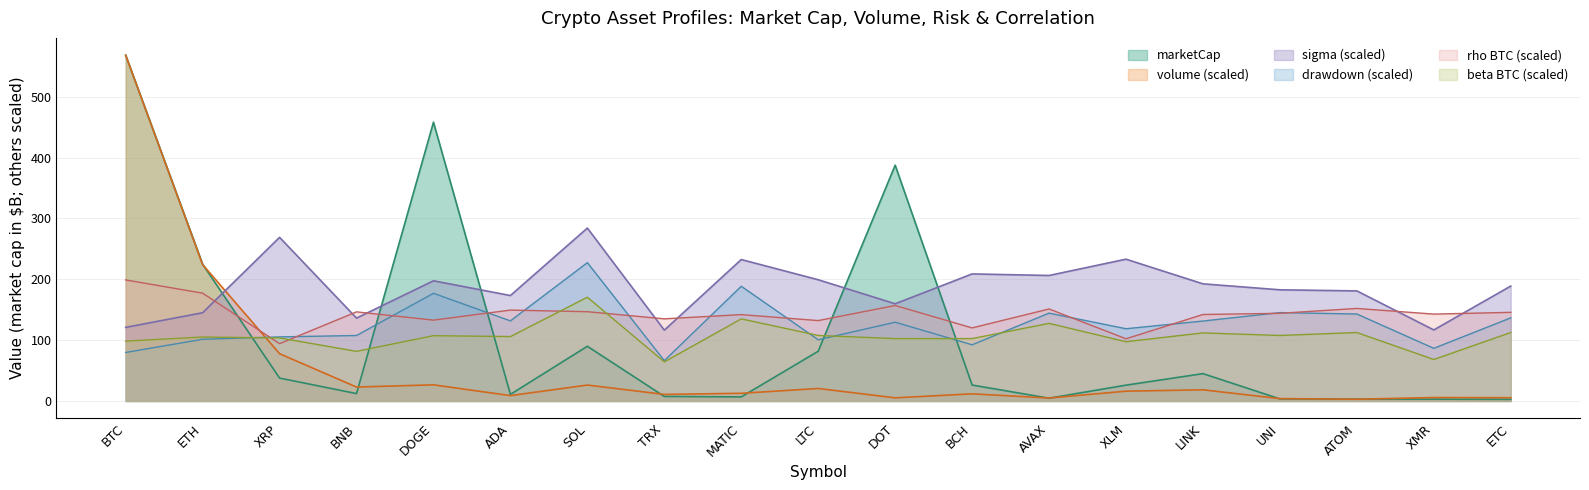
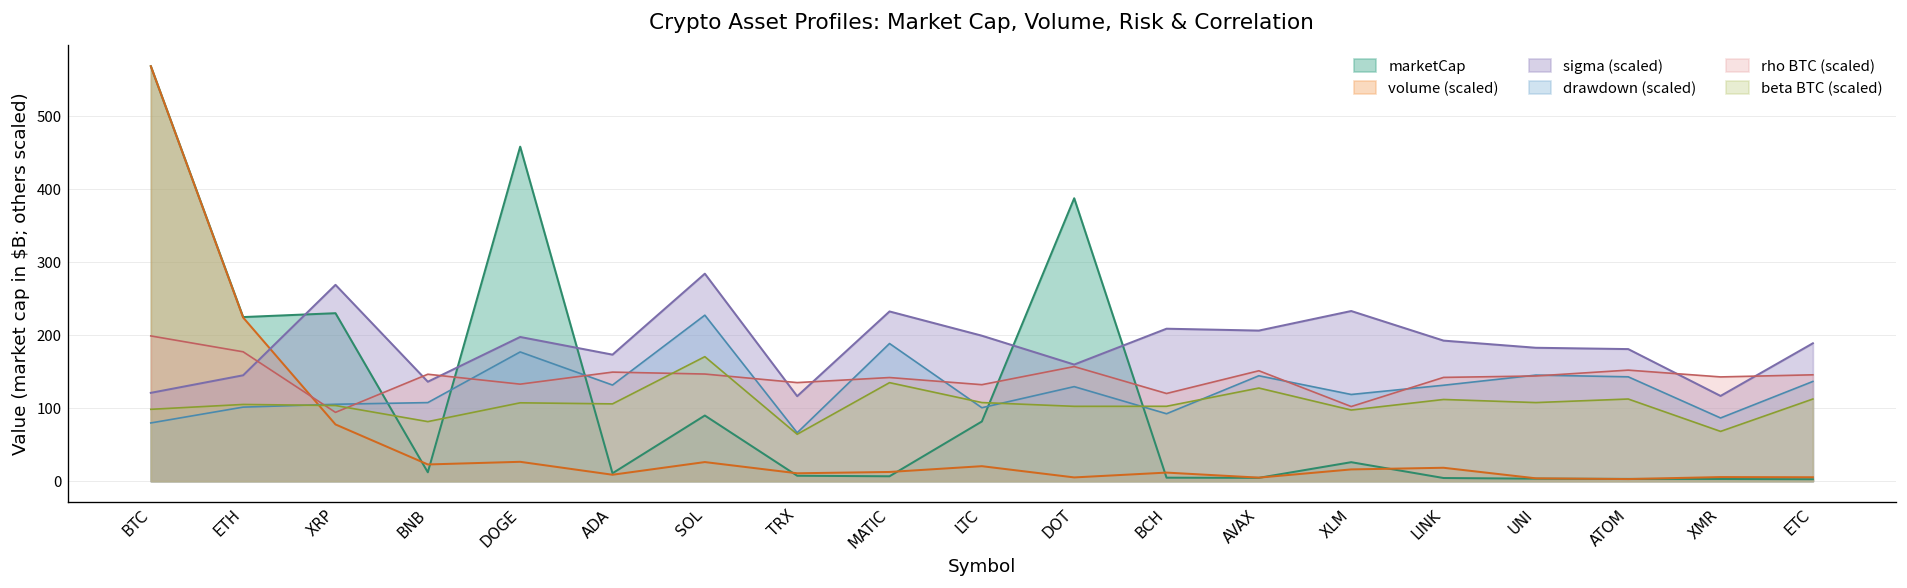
marketCap, XRP: 40 -> 230
marketCap, BCH: 30 -> 0
marketCap, LINK: 40 -> 0
